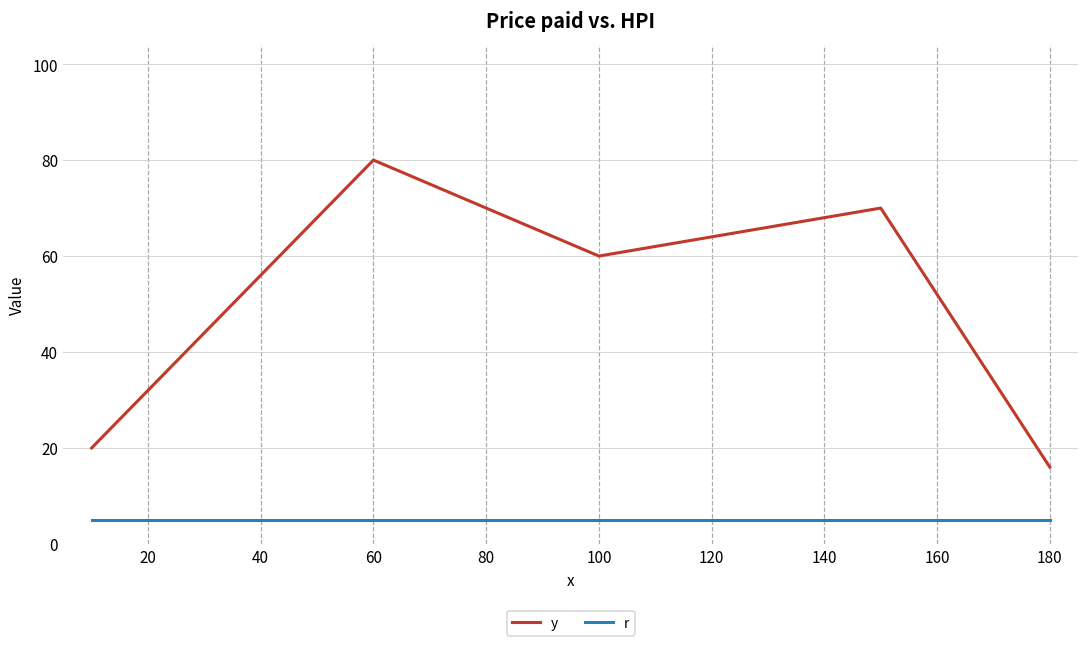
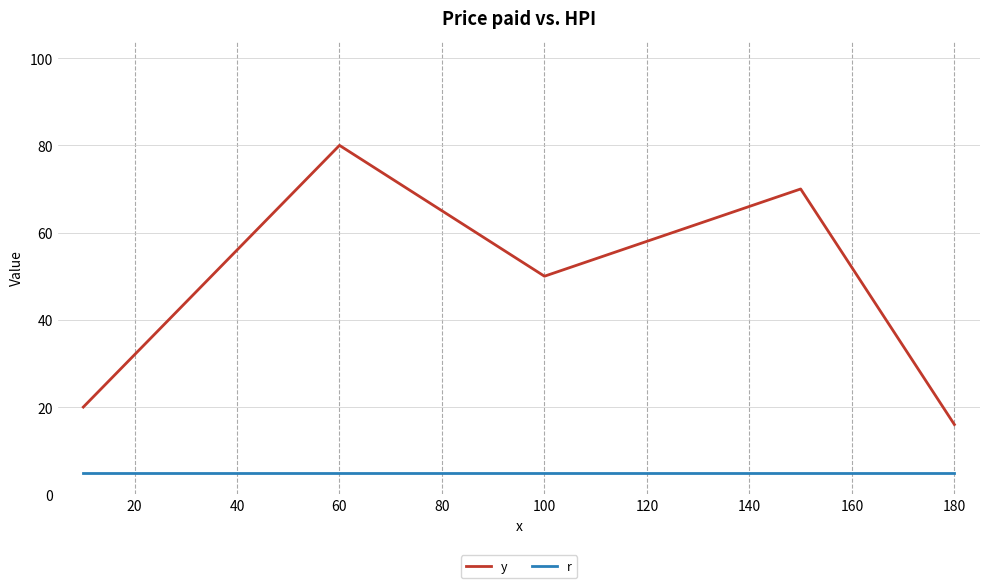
y, 100: 60 -> 50
